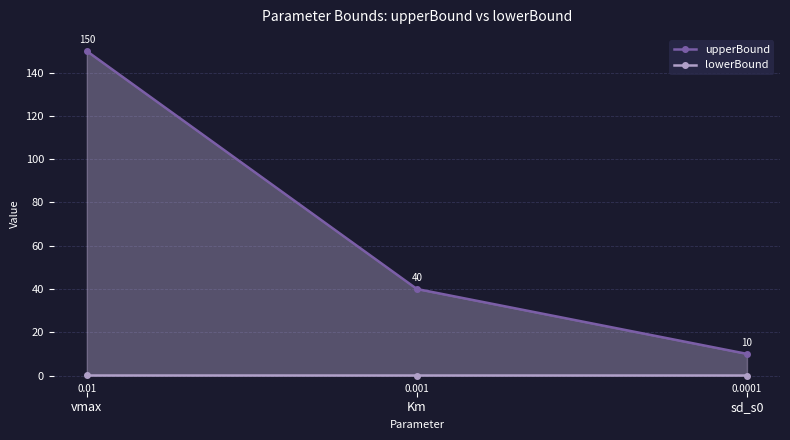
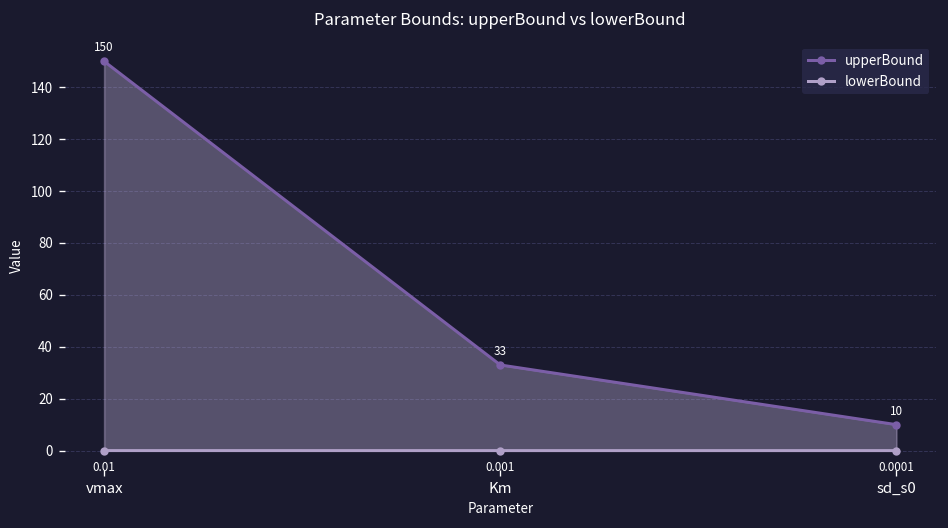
upperBound, Km: 40 -> 33
